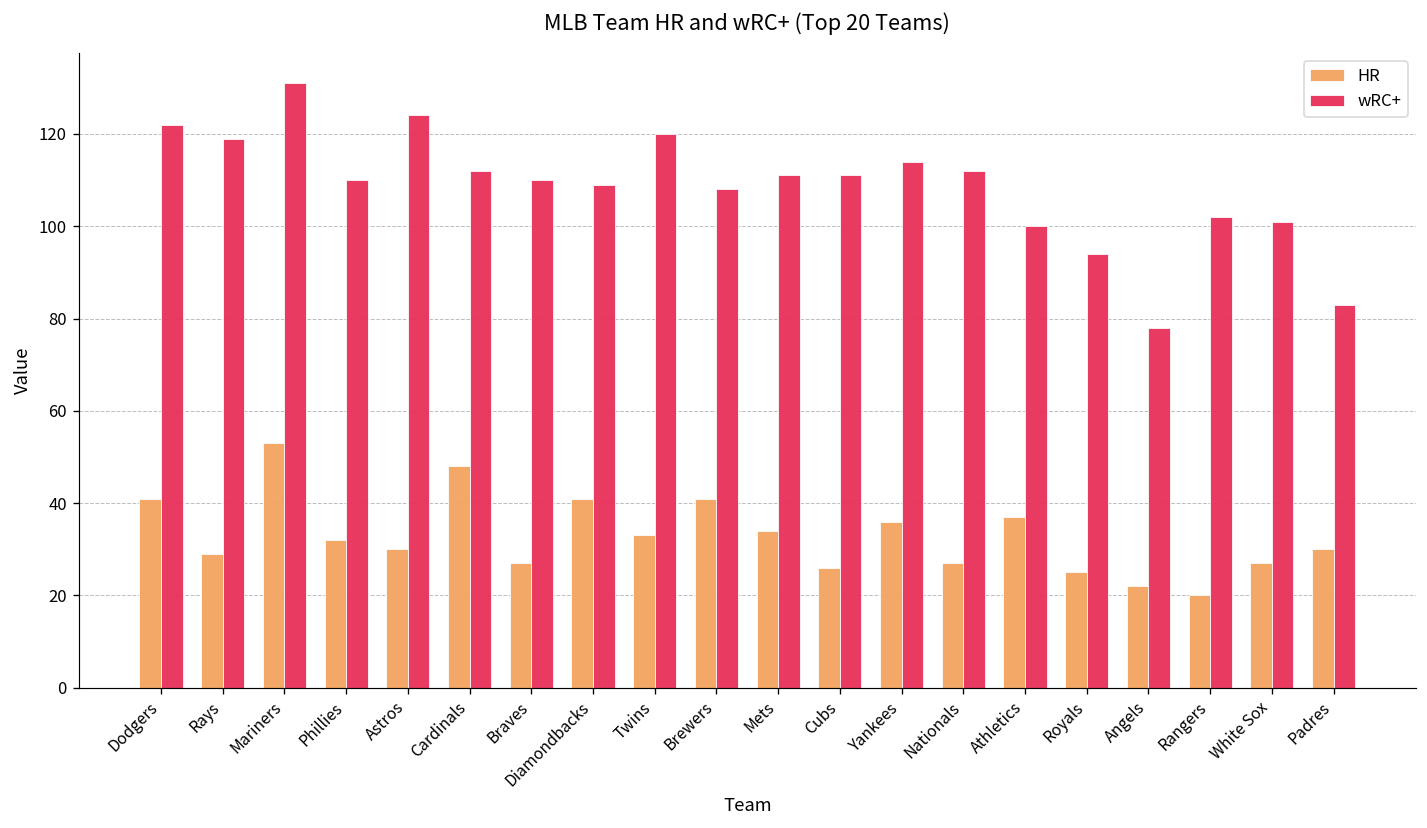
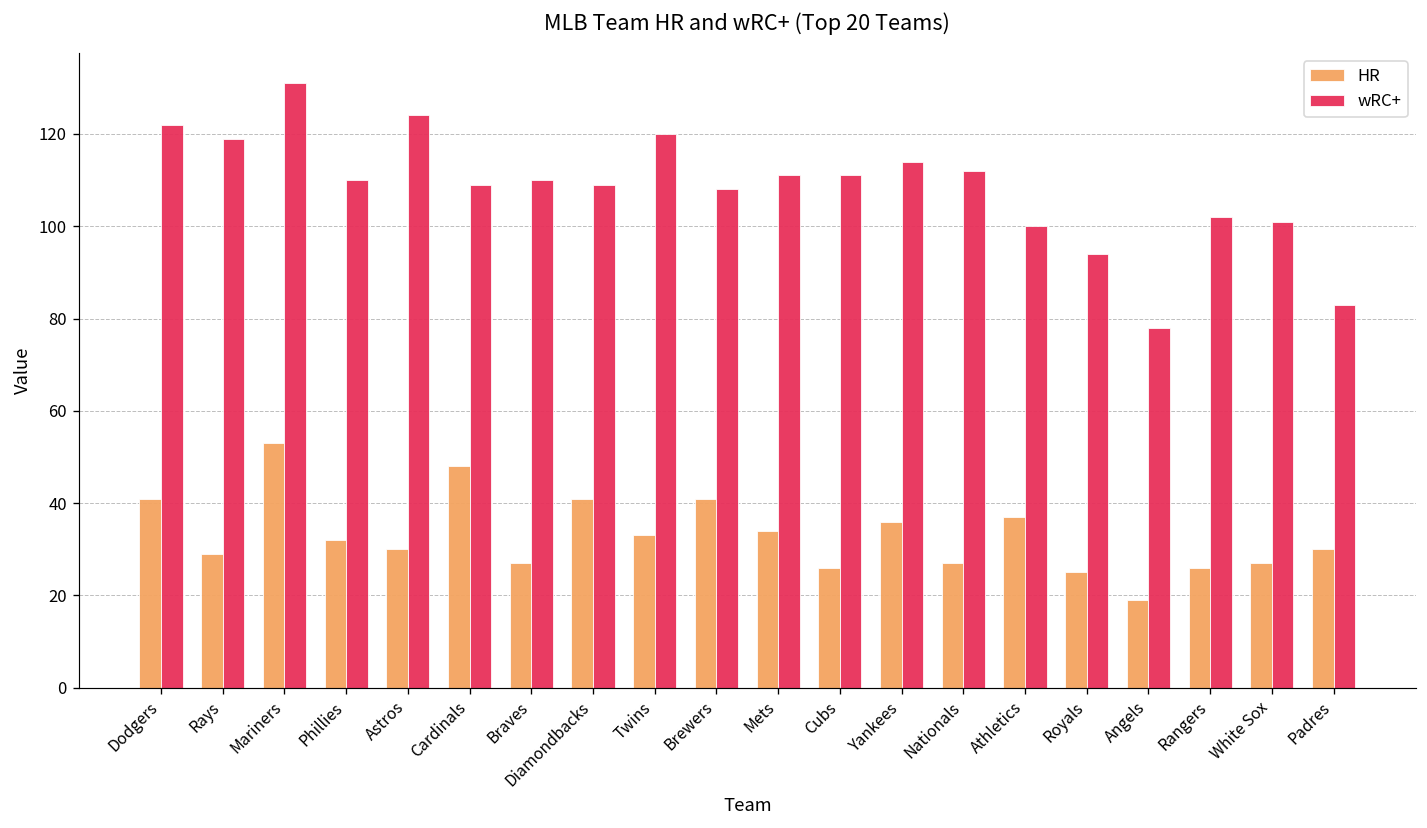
wRC+, Cardinals: 112 -> 109
HR, Angels: 22 -> 19
HR, Rangers: 20 -> 26
